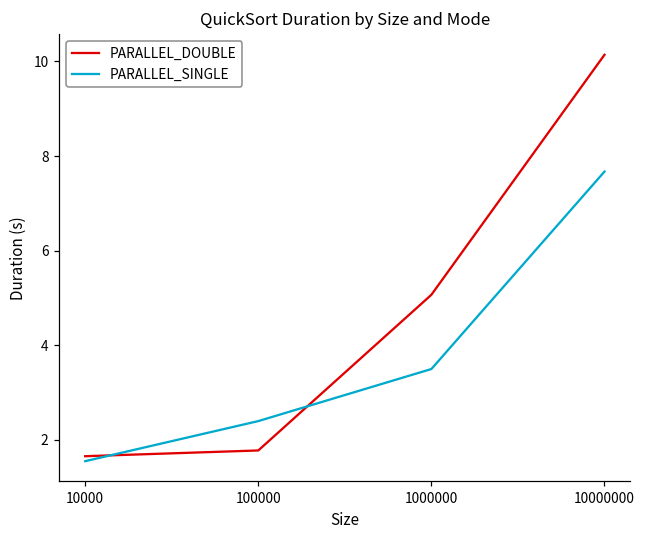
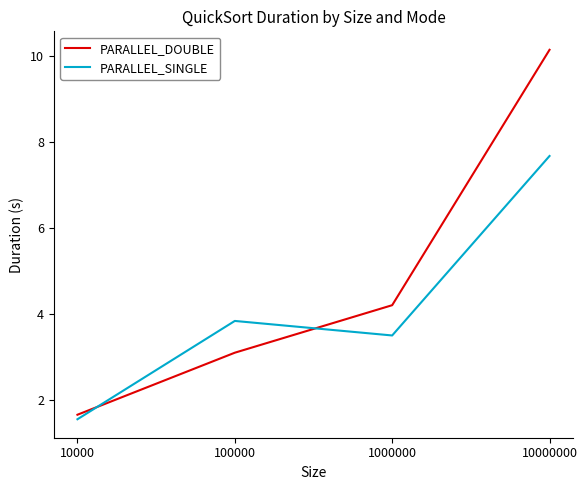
PARALLEL_DOUBLE, 100000: 1.8 -> 3.1
PARALLEL_SINGLE, 100000: 2.4 -> 3.8
PARALLEL_DOUBLE, 1000000: 5.1 -> 4.2
